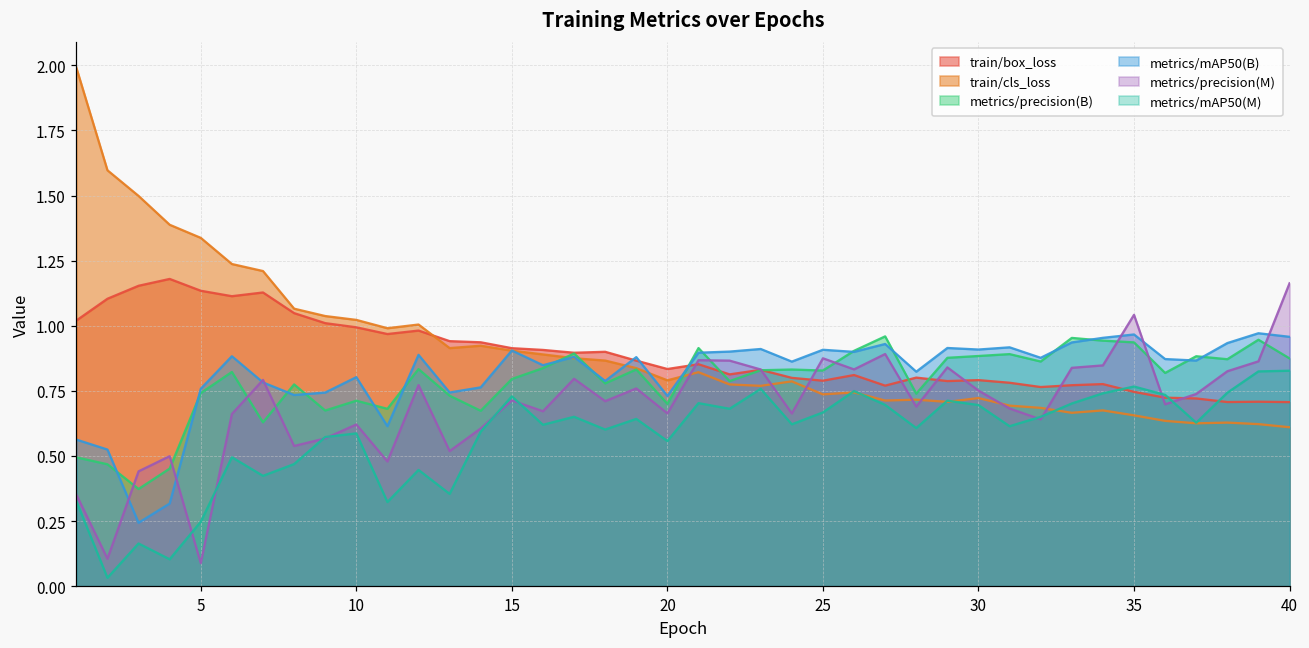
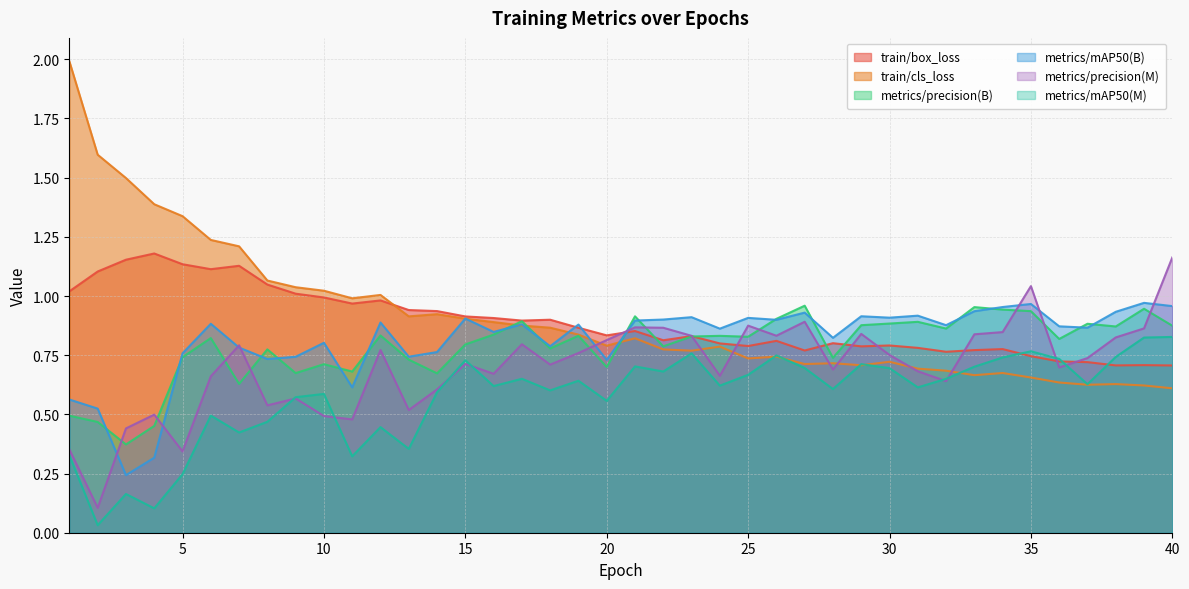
metrics/precision(M), 5: 0.09 -> 0.34
metrics/precision(M), 10: 0.62 -> 0.49
metrics/precision(M), 20: 0.66 -> 0.81
